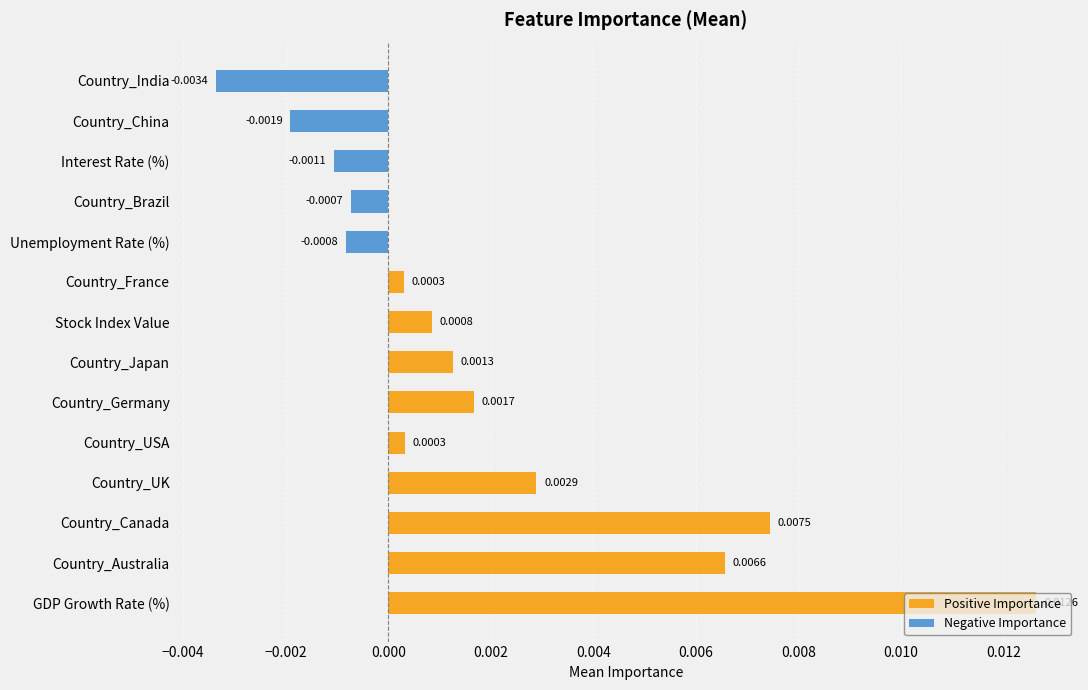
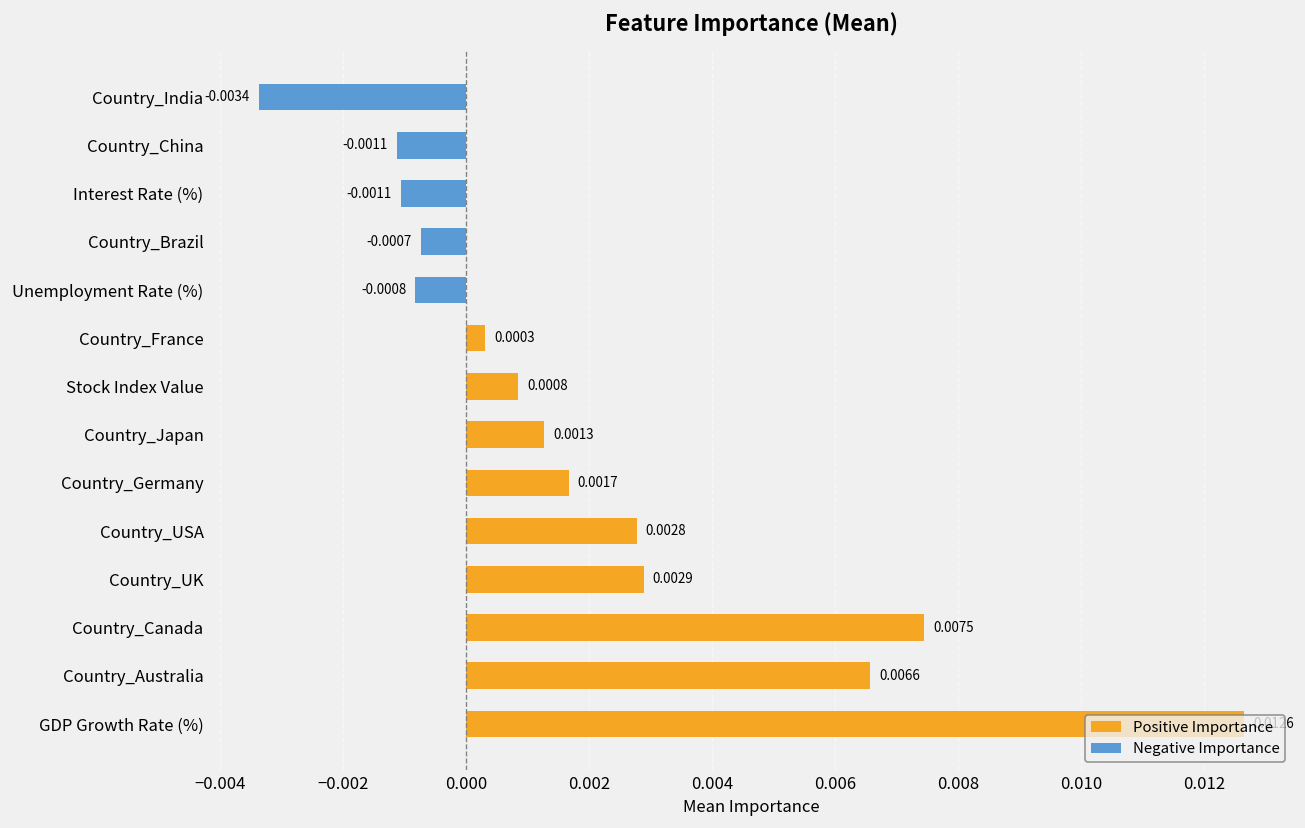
Negative Importance, Country_China: -0.0019 -> -0.0011
Positive Importance, Country_USA: 0.0003 -> 0.0028
